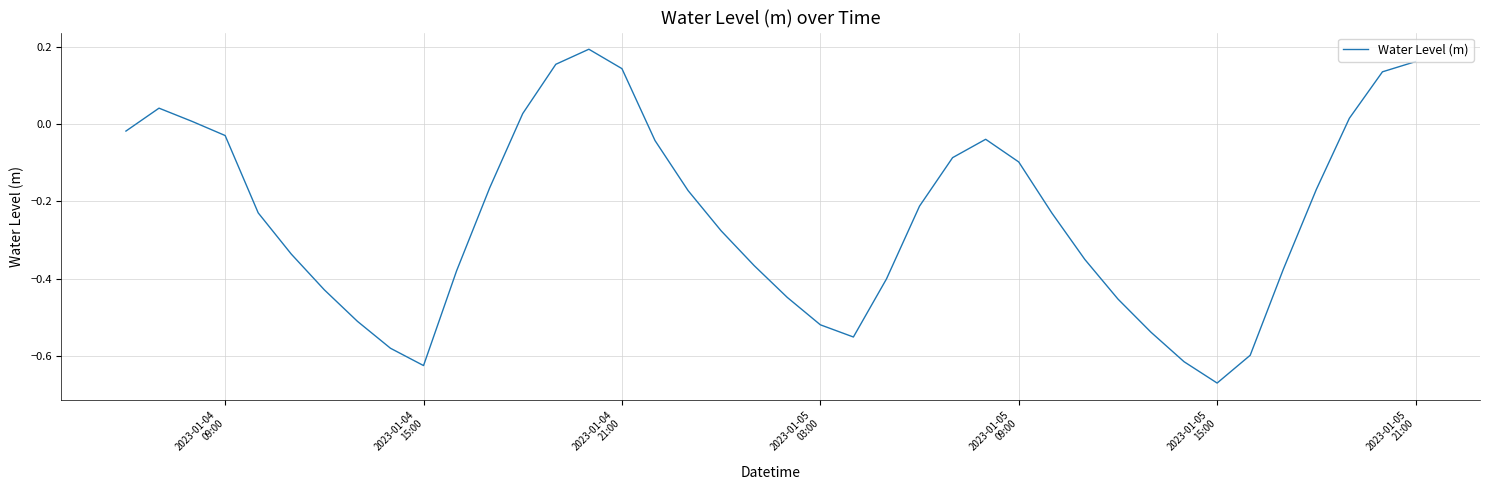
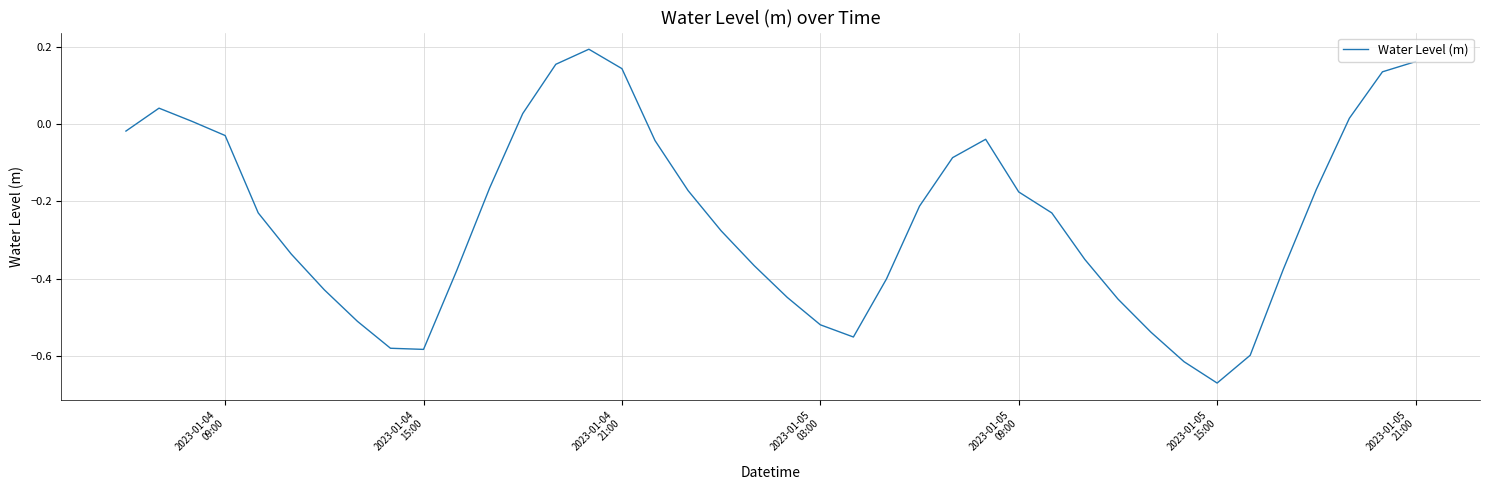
2023-01-04 15:00: -0.62 -> -0.58
2023-01-05 09:00: -0.10 -> -0.18
